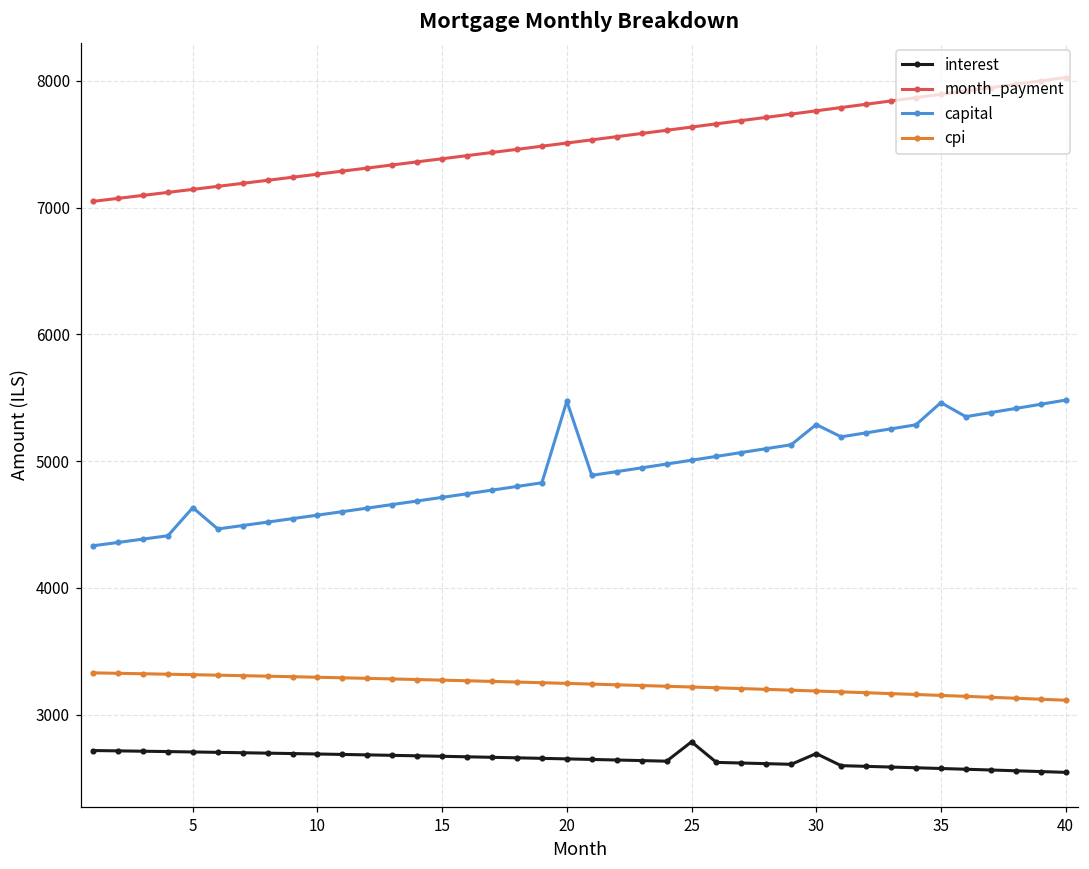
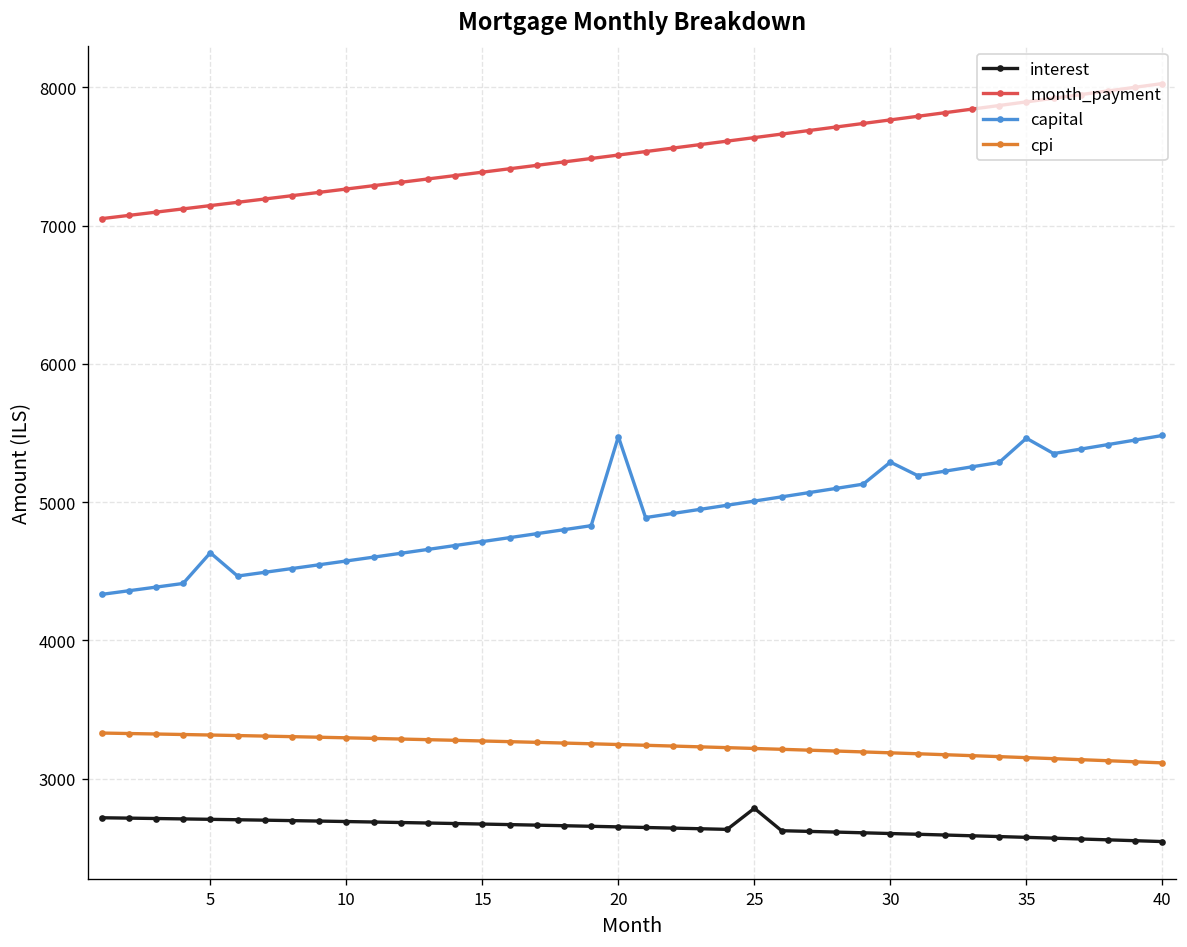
interest, 30: 2690 -> 2600
